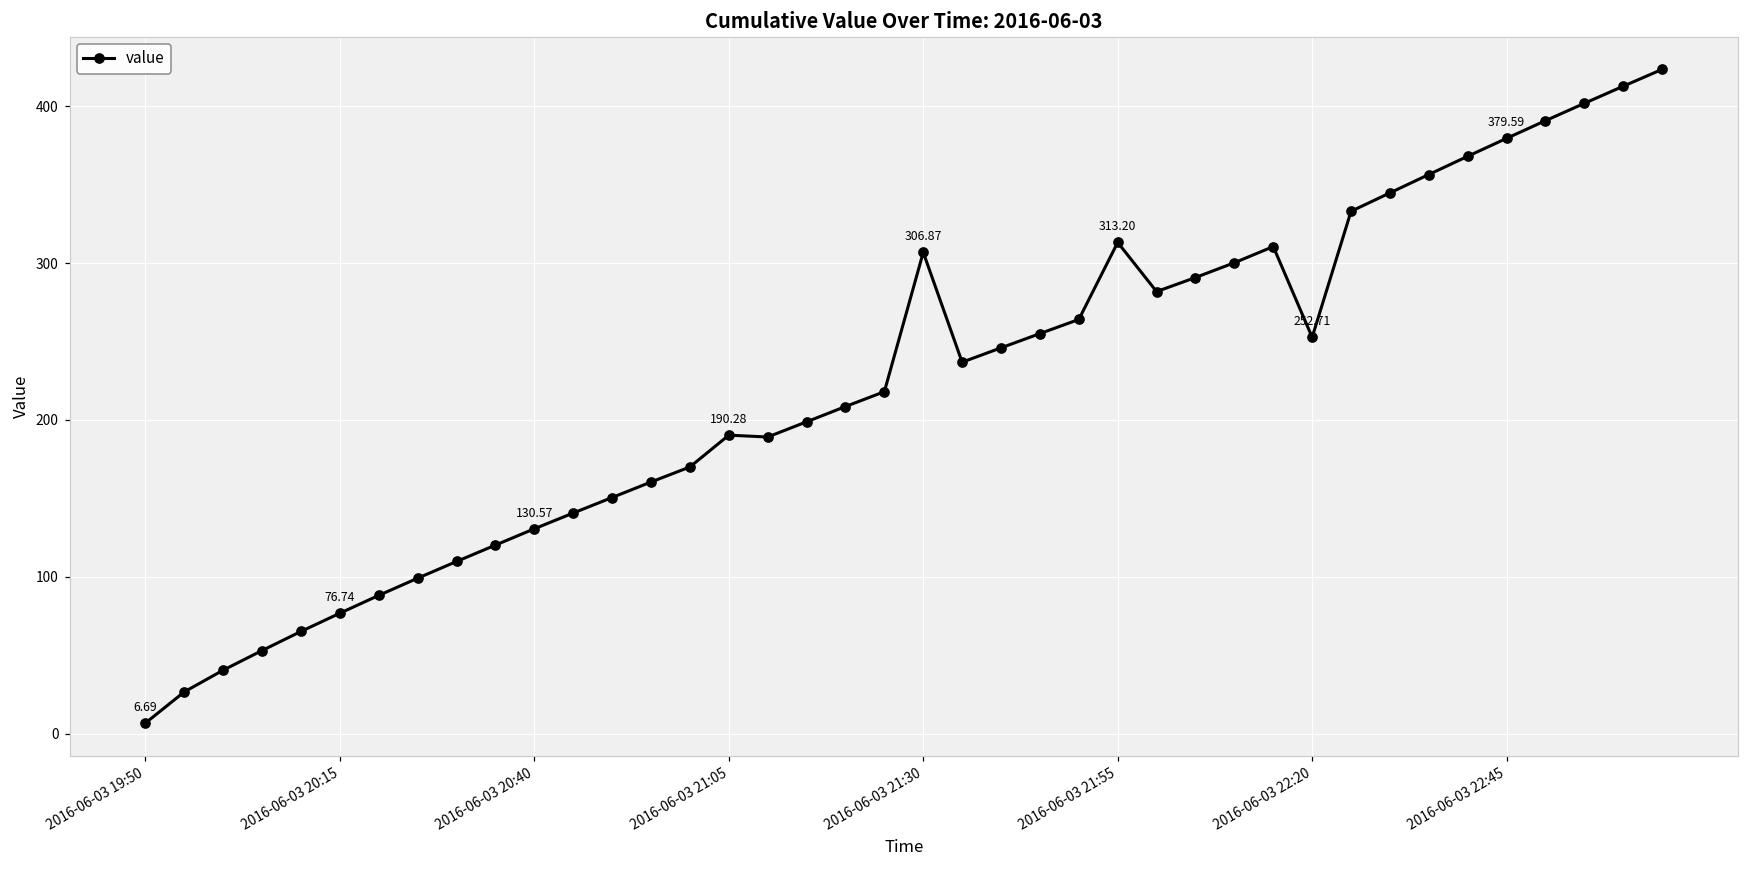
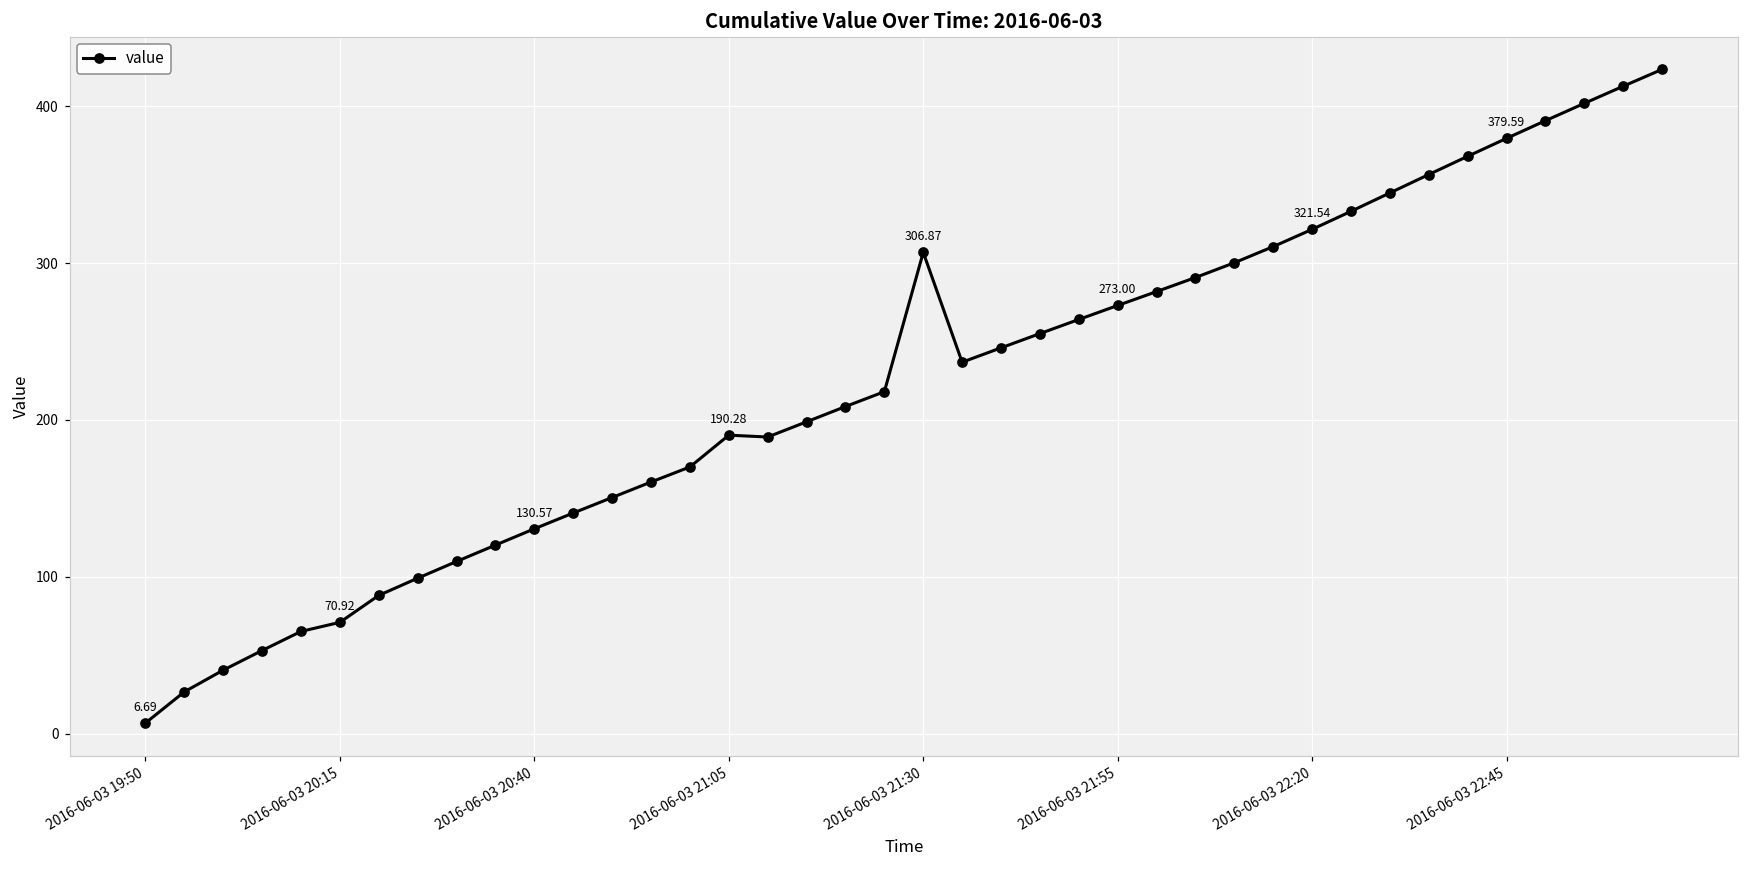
2016-06-03 20:15: 76.74 -> 70.92
2016-06-03 21:55: 313.20 -> 273.00
2016-06-03 22:20: 252.71 -> 321.54
